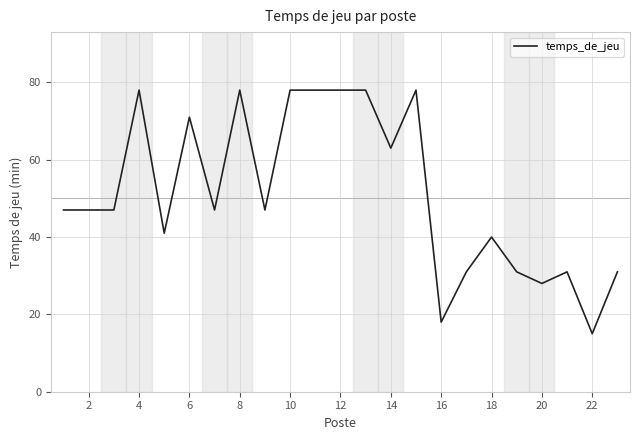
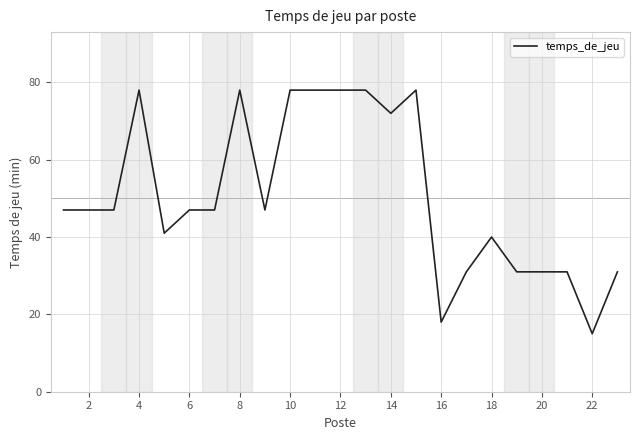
6: 71 -> 47
14: 63 -> 72
20: 28 -> 31
